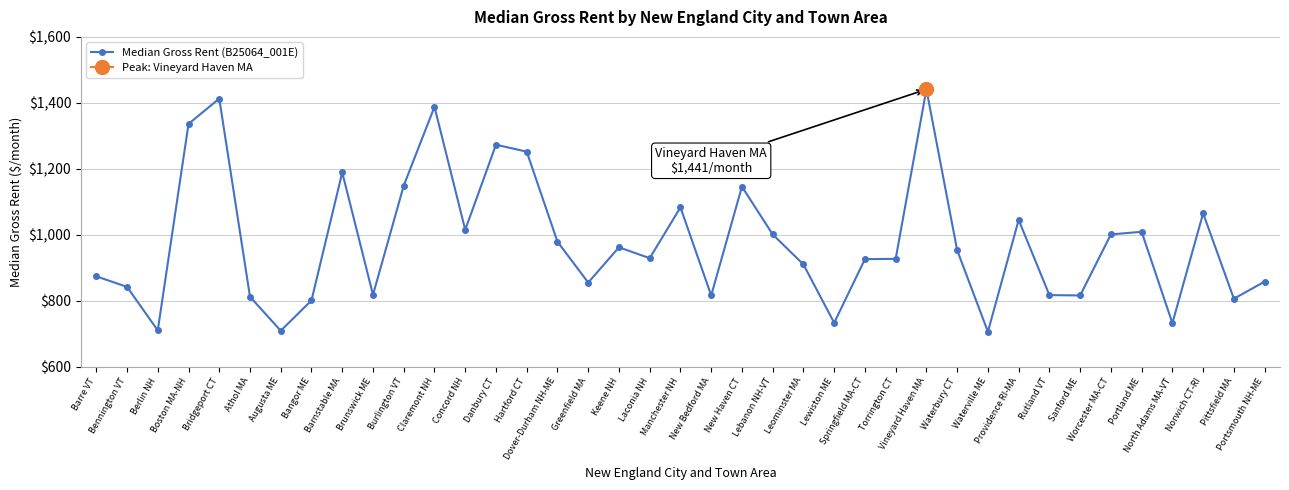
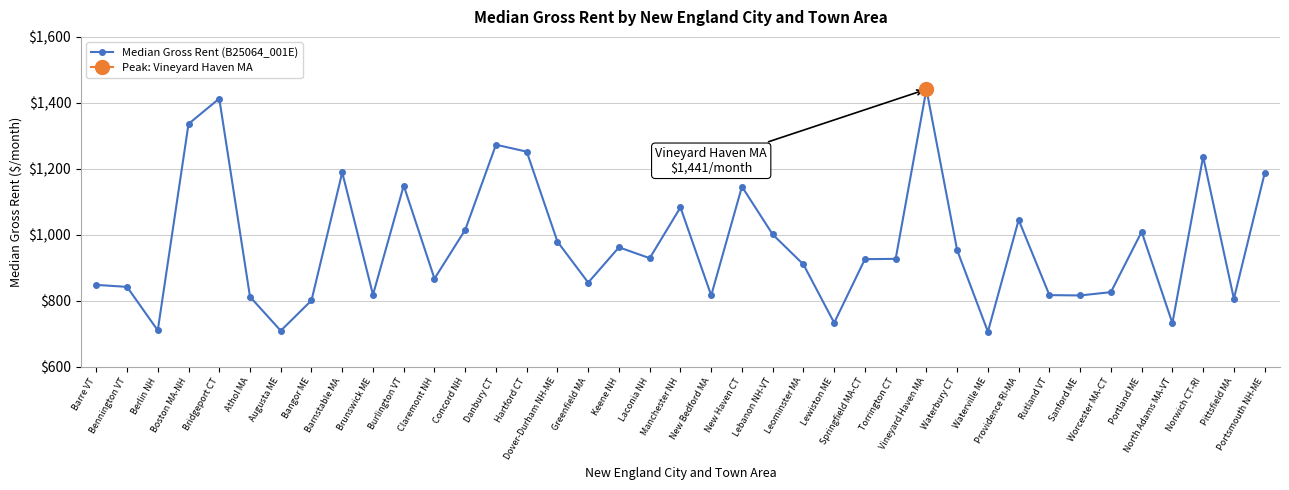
Median Gross Rent (B25064_001E), Barre VT: $870 -> $850
Median Gross Rent (B25064_001E), Claremont NH: $1,390 -> $870
Median Gross Rent (B25064_001E), Worcester MA-CT: $1,000 -> $830
Median Gross Rent (B25064_001E), Norwich CT-RI: $1,070 -> $1,240
Median Gross Rent (B25064_001E), Portsmouth NH-ME: $860 -> $1,190
